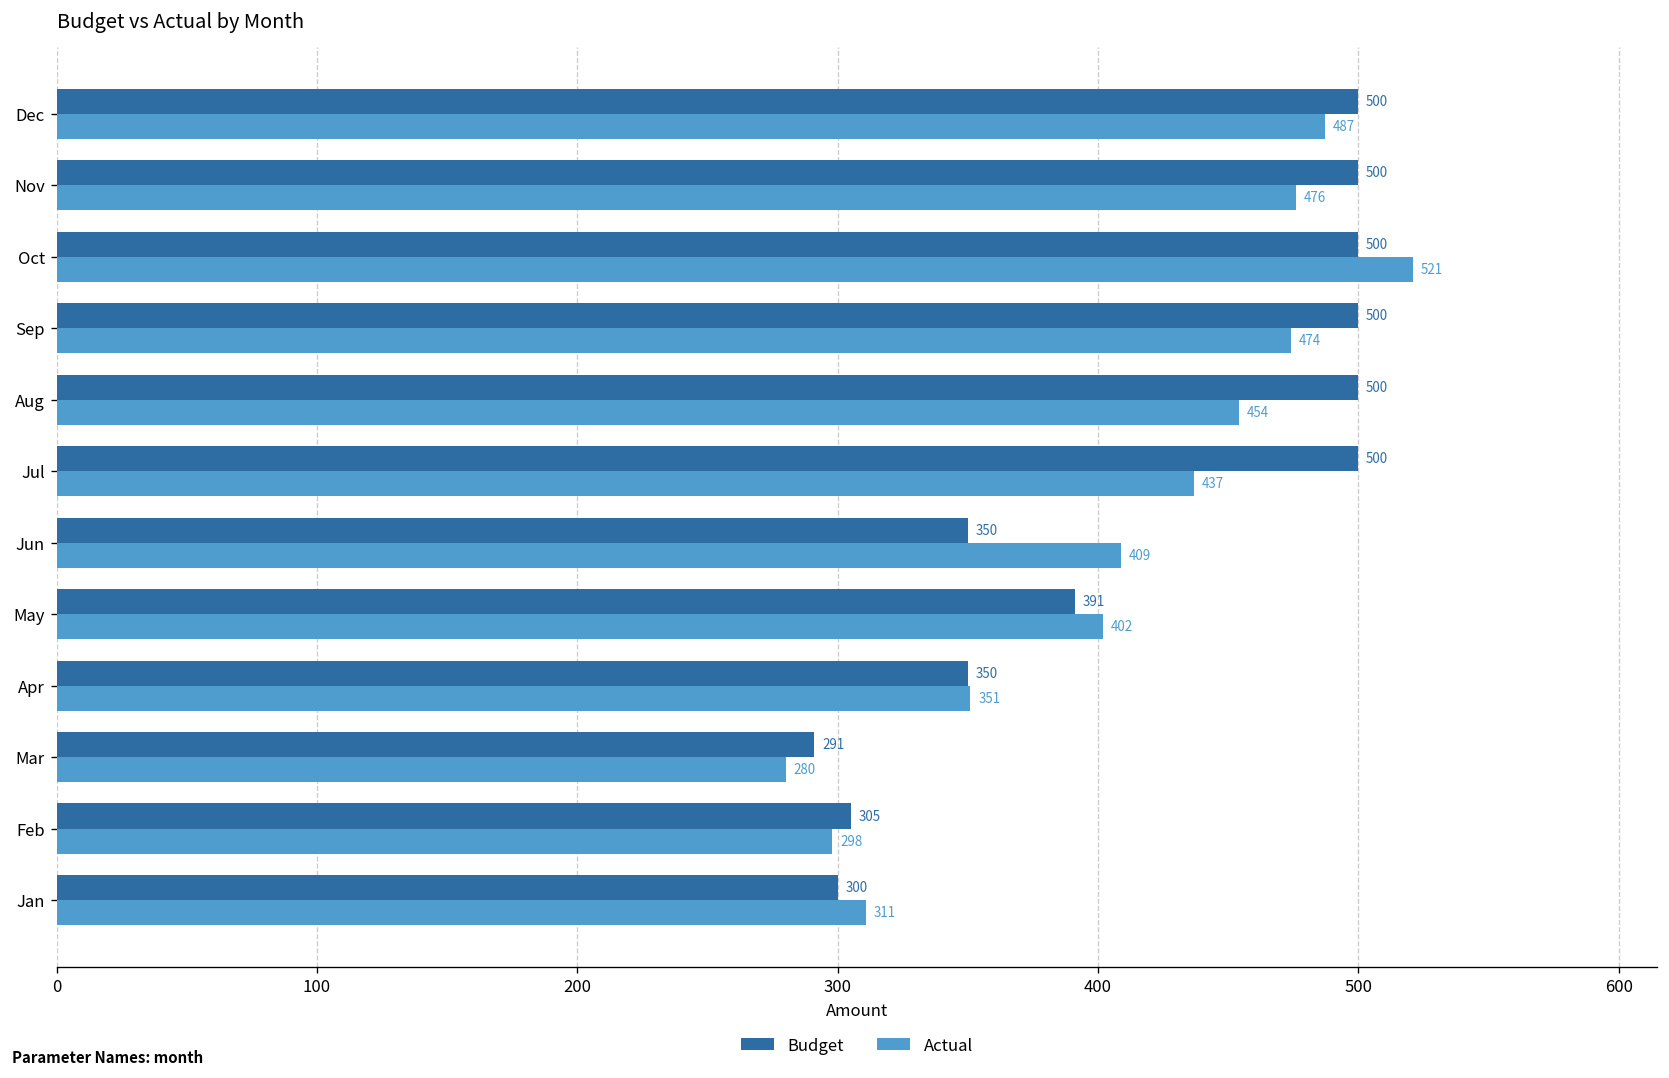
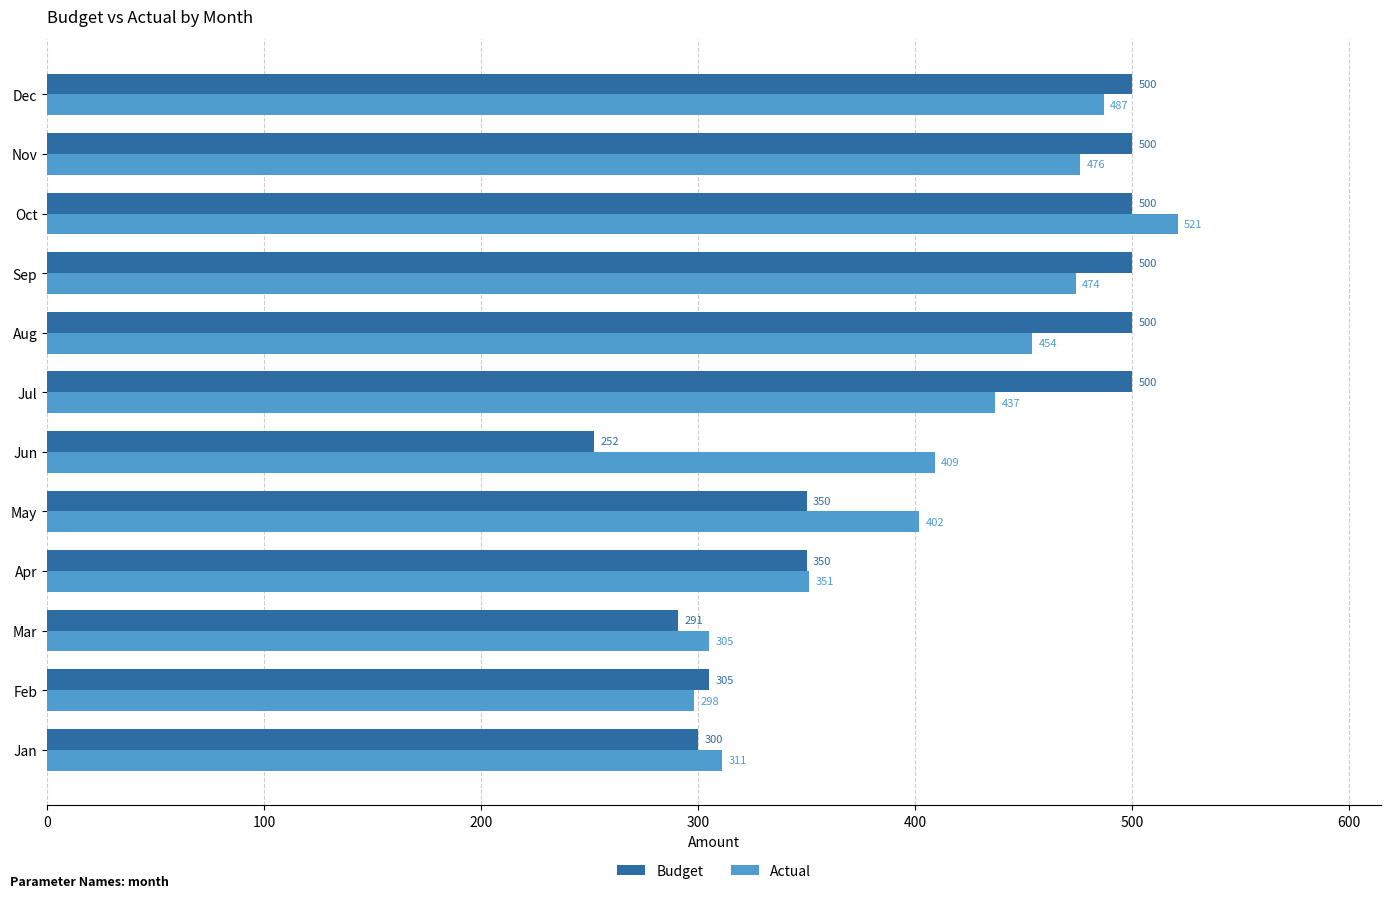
Budget, Jun: 350 -> 252
Budget, May: 391 -> 350
Actual, Mar: 280 -> 305
